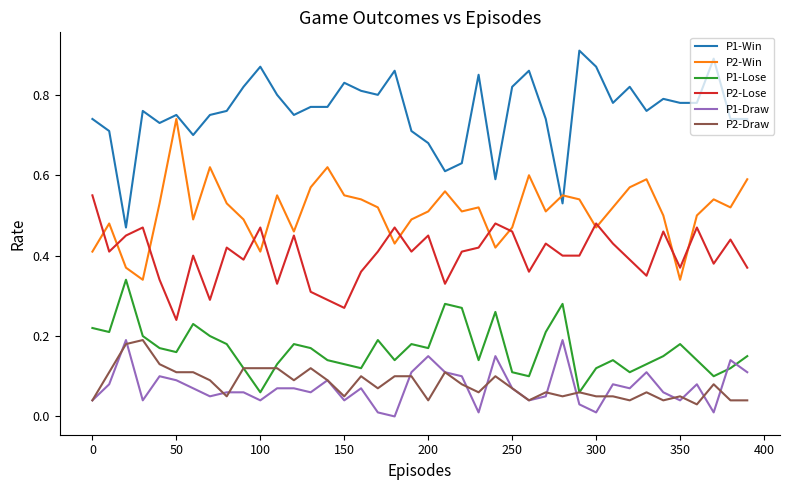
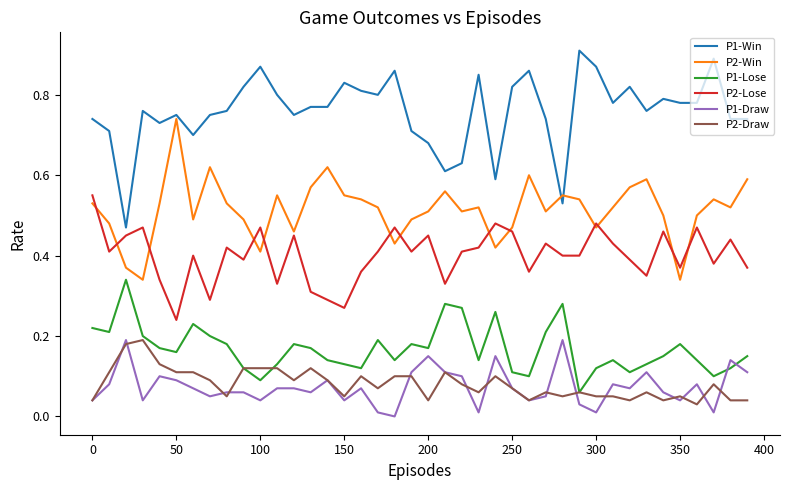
P2-Win, 0: 0.41 -> 0.53
P1-Lose, 100: 0.06 -> 0.09
